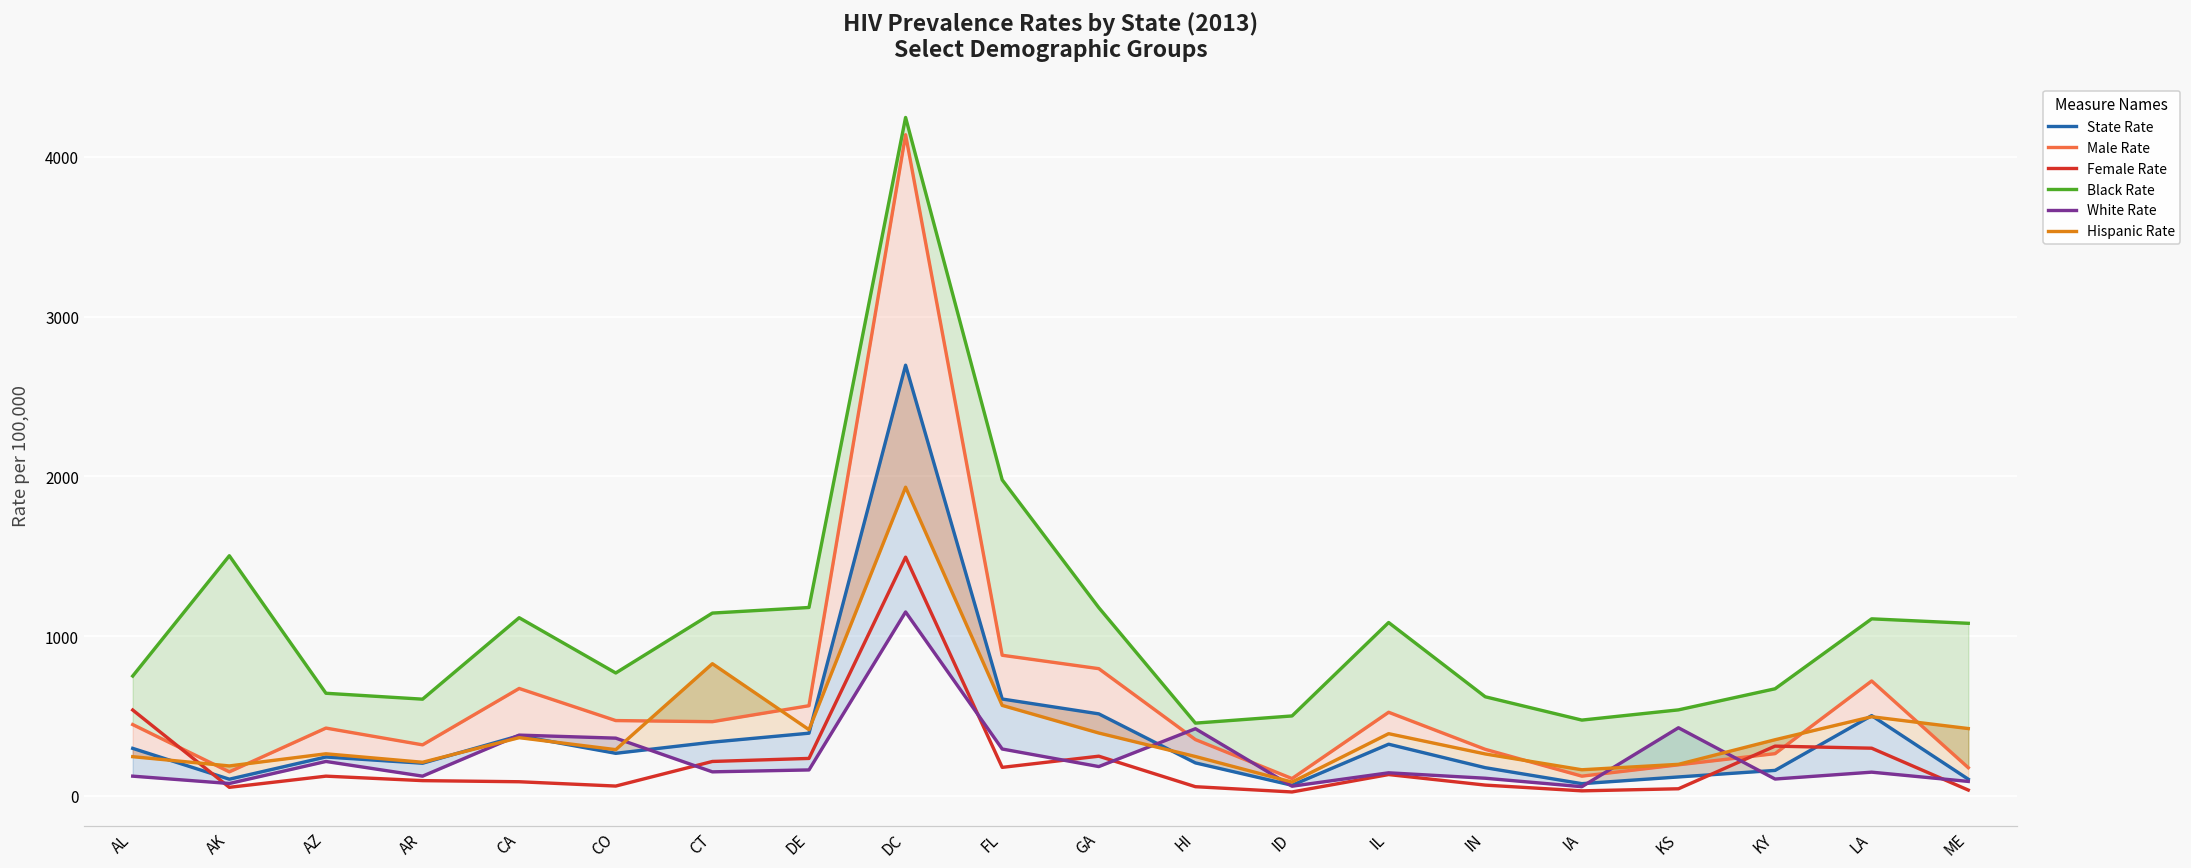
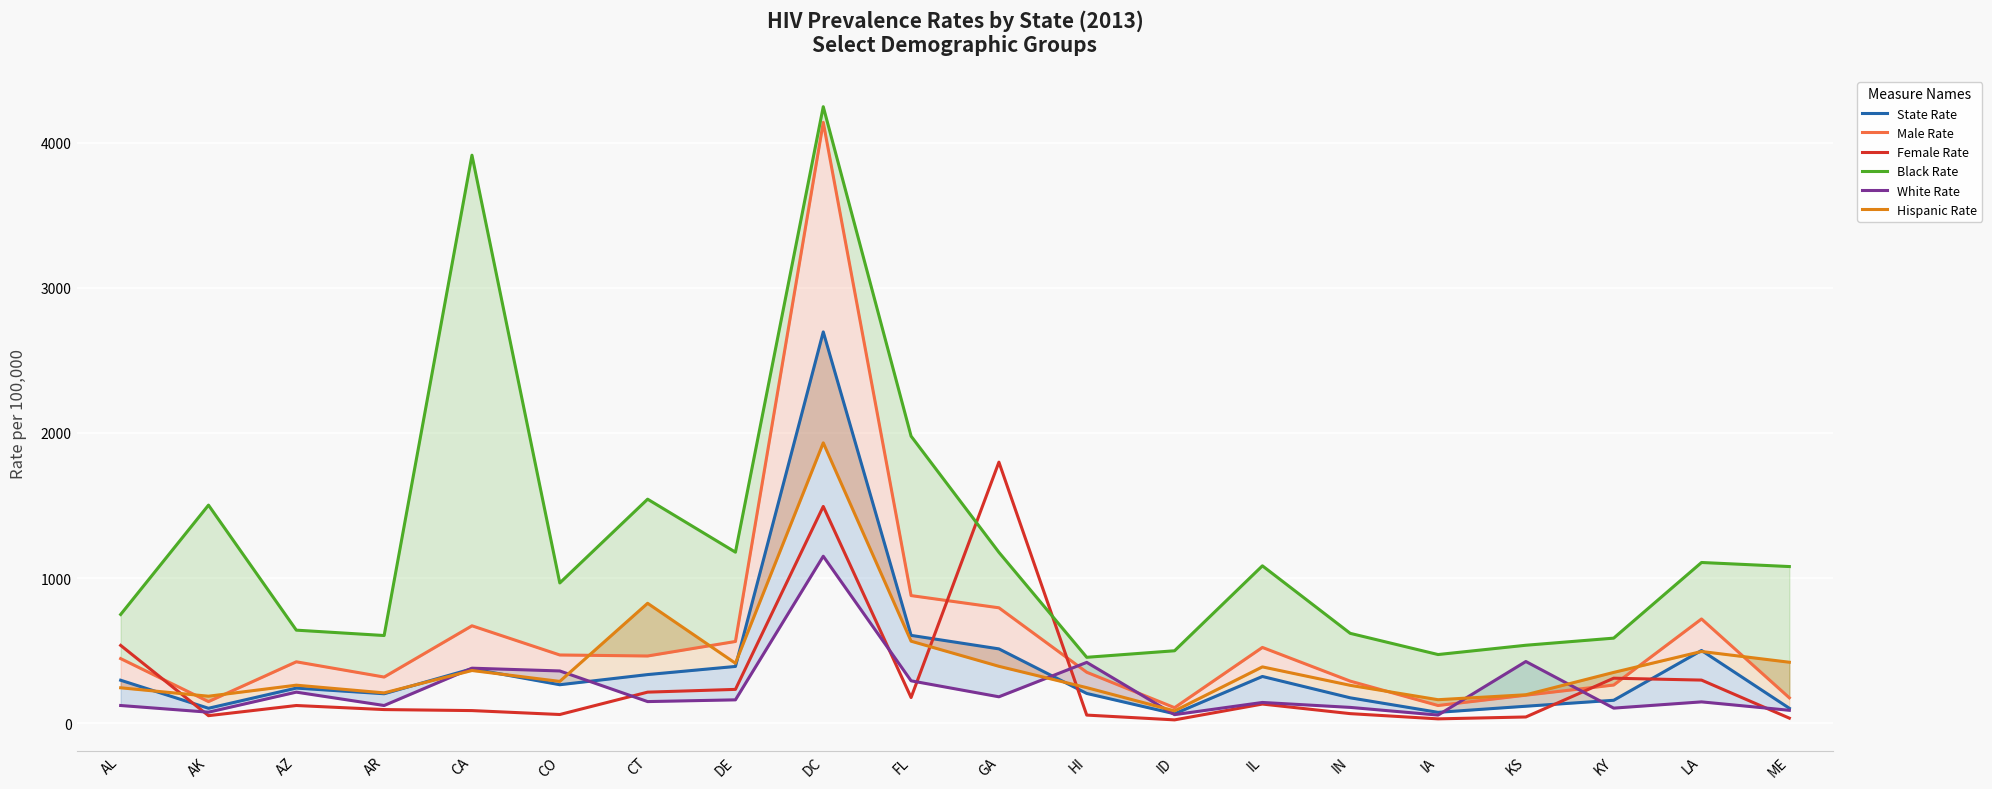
Black Rate, CA: 1120 -> 3910
Black Rate, CO: 770 -> 970
Black Rate, CT: 1140 -> 1540
Female Rate, GA: 250 -> 1800
Black Rate, KY: 670 -> 590
